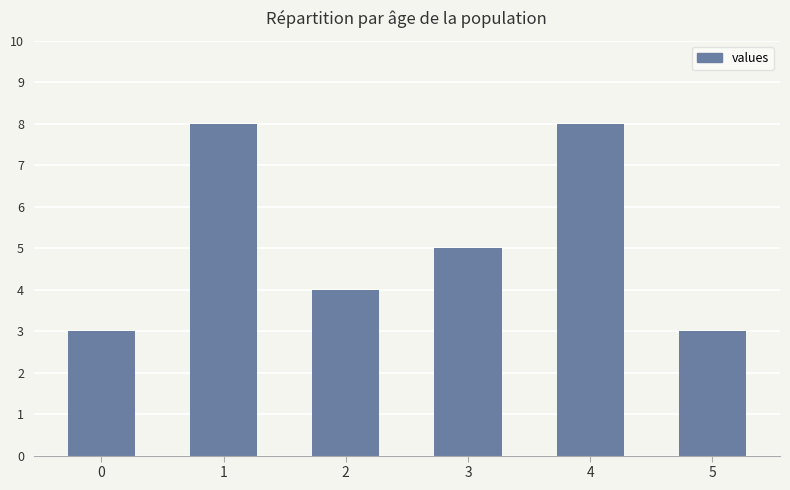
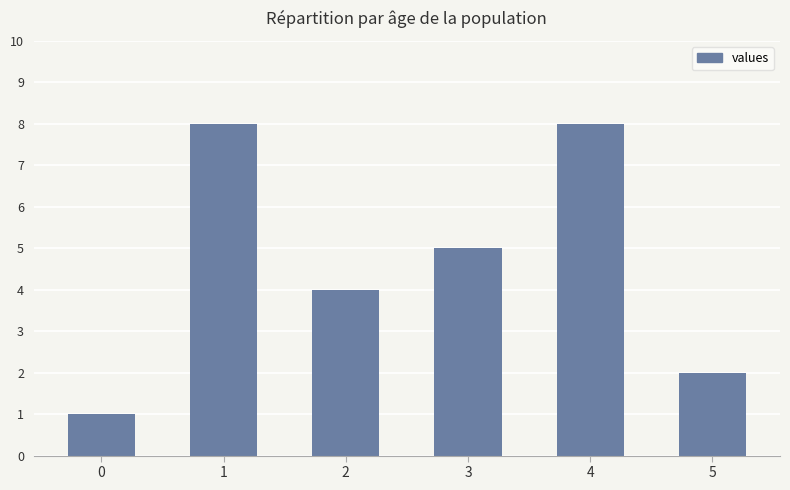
0: 3 -> 1
5: 3 -> 2
